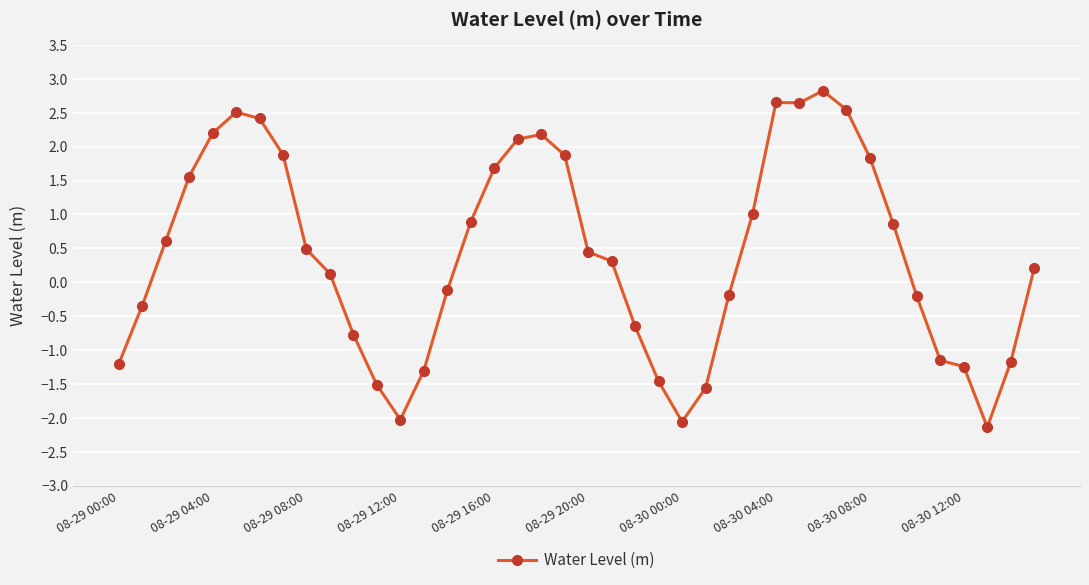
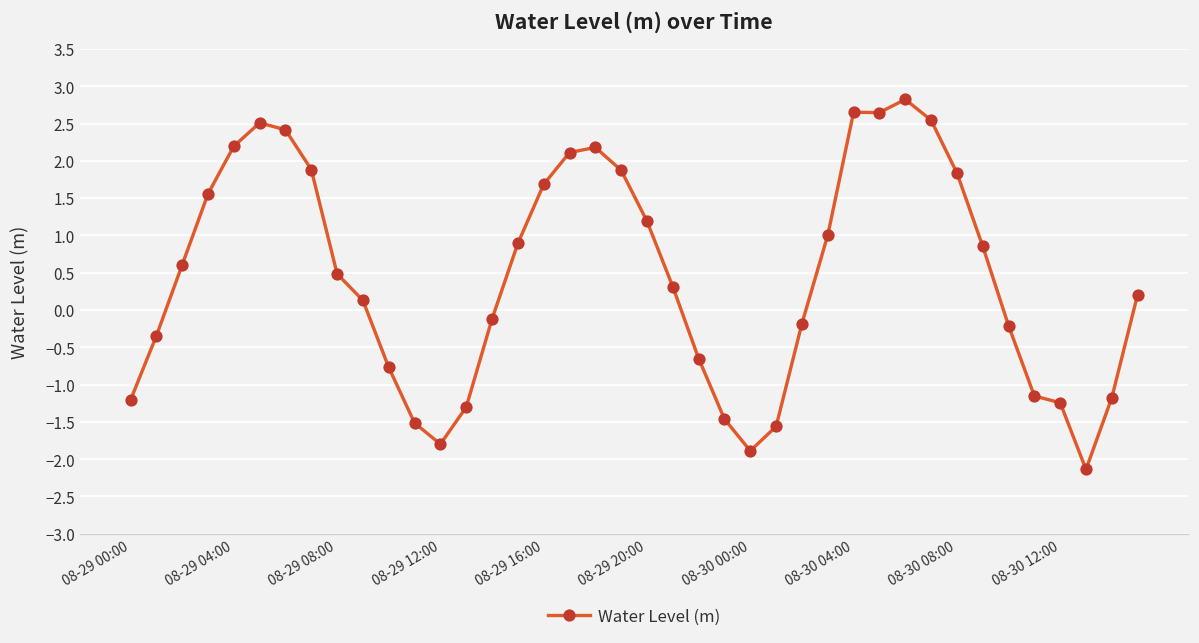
08-29 12:00: -2.0 -> -1.8
08-29 20:00: 0.4 -> 1.2
08-30 00:00: -2.1 -> -1.9
